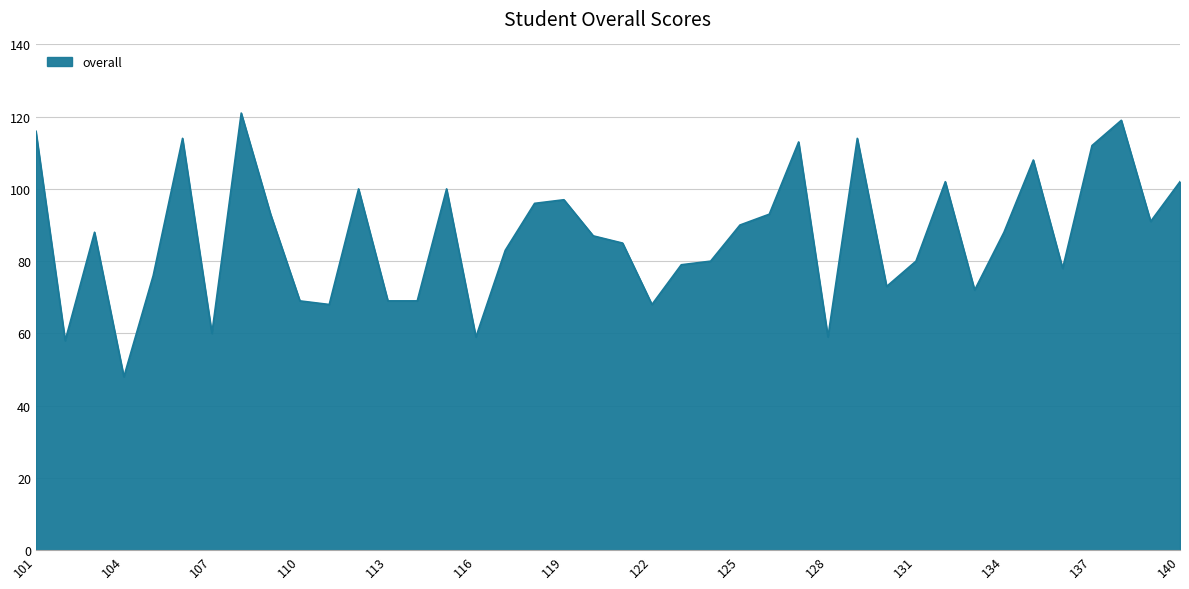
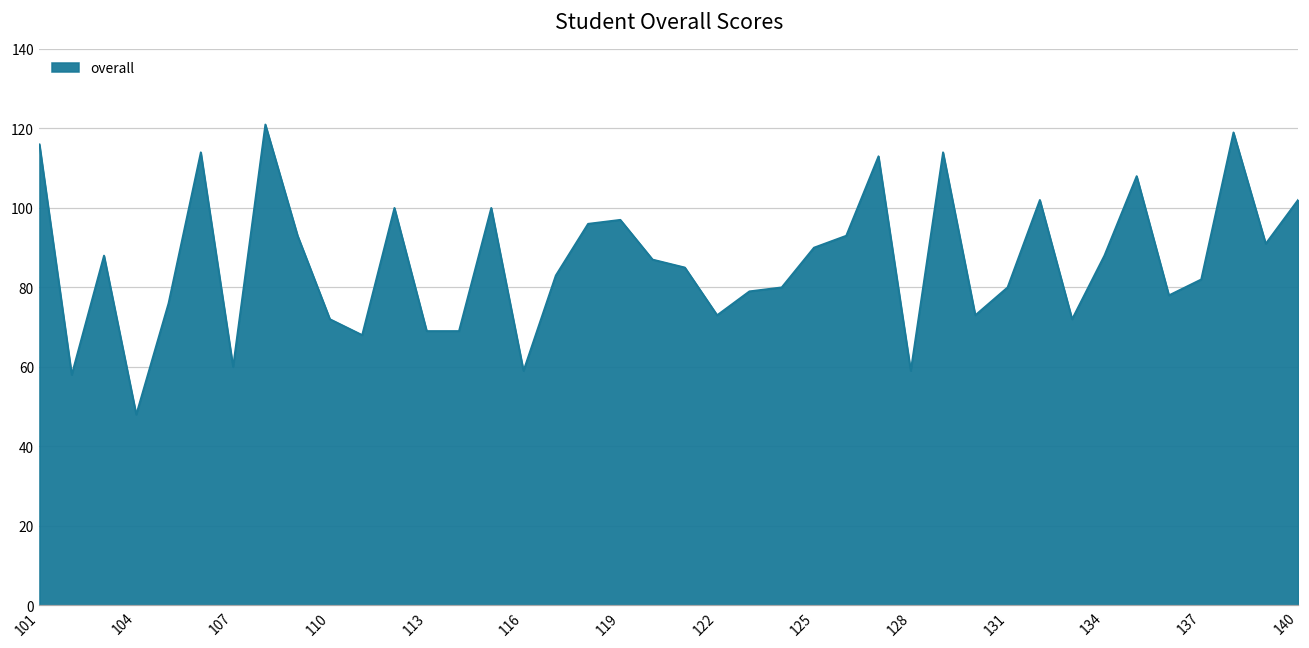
110: 69 -> 72
122: 68 -> 73
137: 112 -> 82
